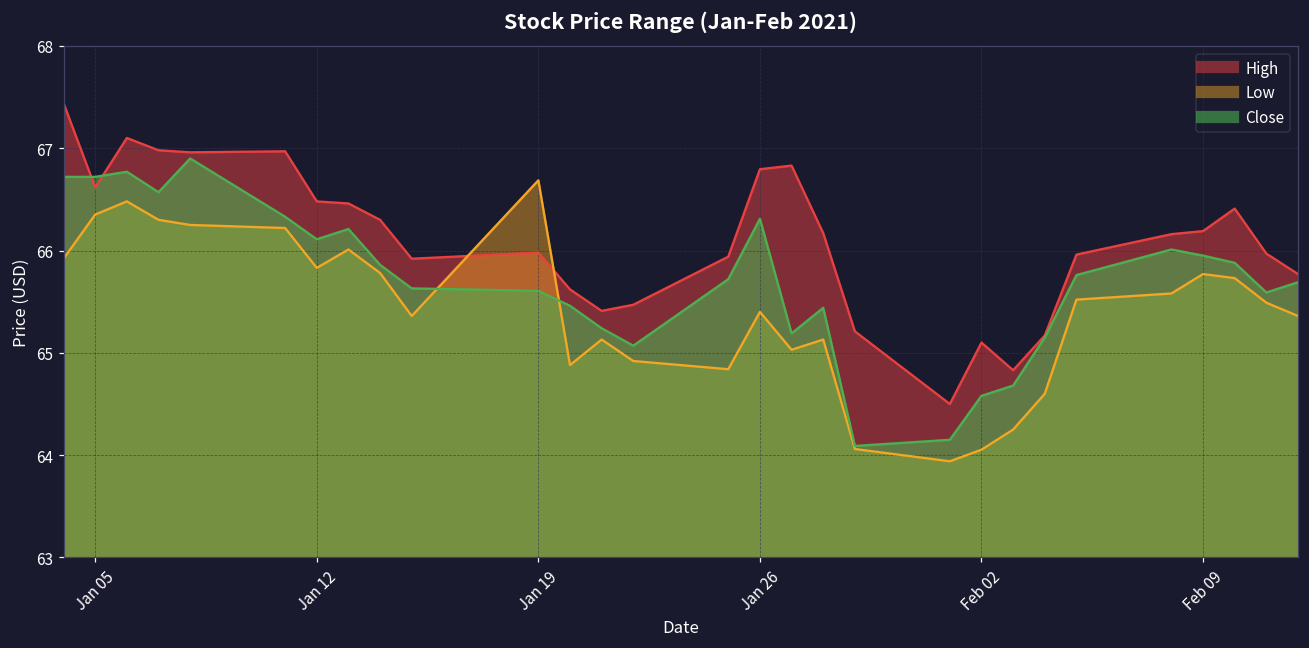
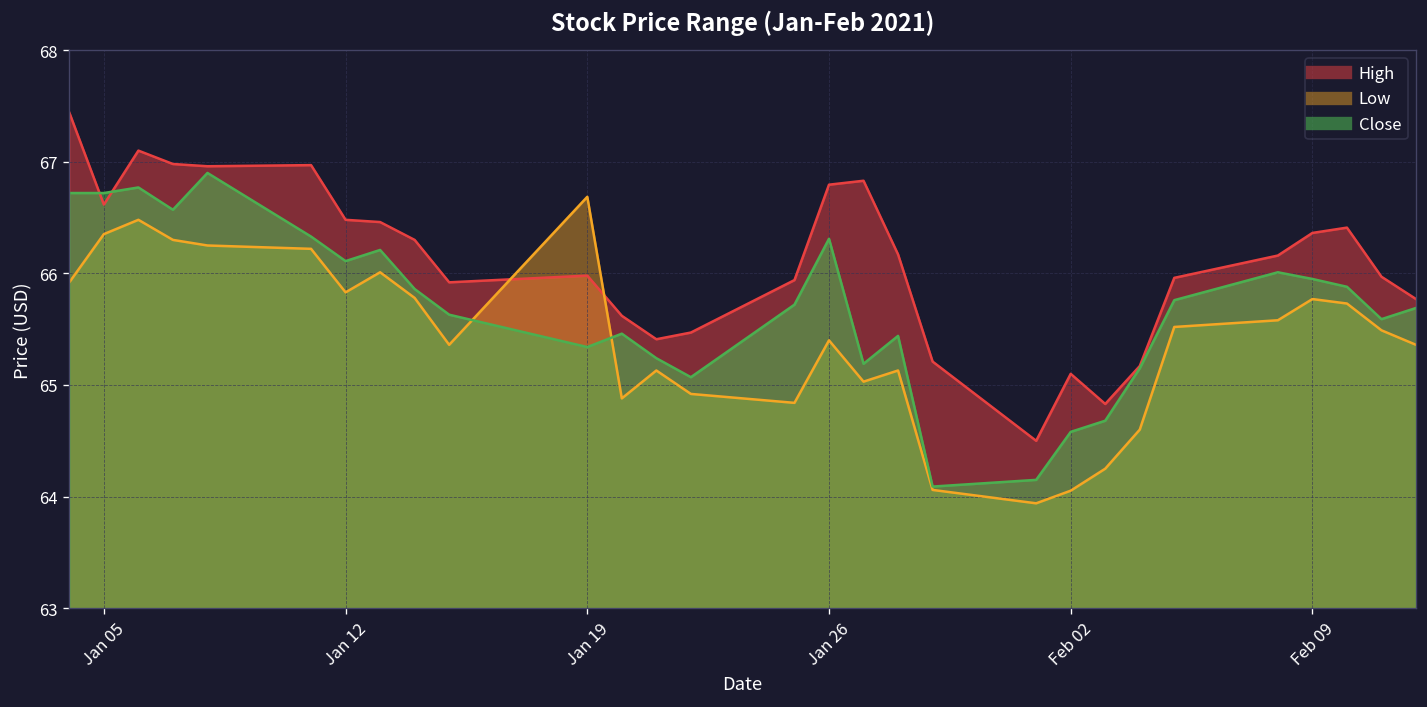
Close, Jan 19: 65.6 -> 65.3
High, Feb 09: 66.2 -> 66.4
